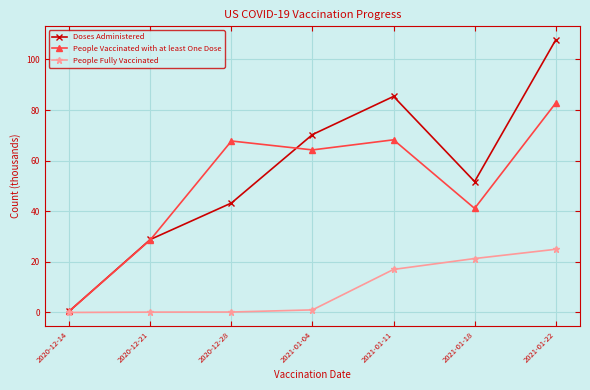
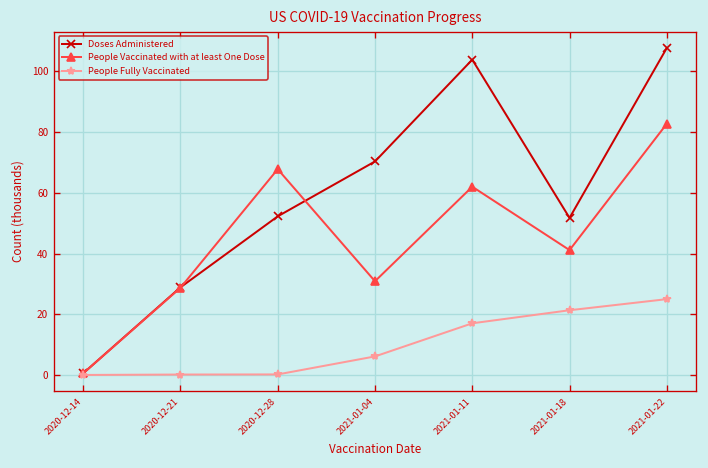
Doses Administered, 2020-12-28: 43 -> 52
People Vaccinated with at least One Dose, 2021-01-04: 64 -> 31
People Fully Vaccinated, 2021-01-04: 1 -> 6
Doses Administered, 2021-01-11: 85 -> 104
People Vaccinated with at least One Dose, 2021-01-11: 68 -> 62
